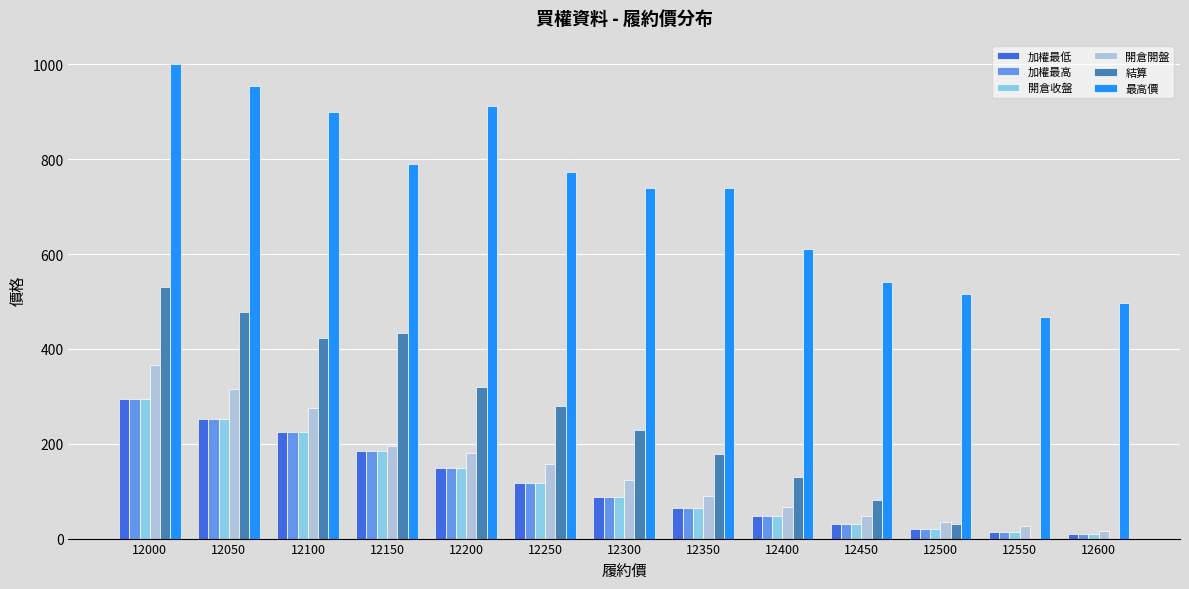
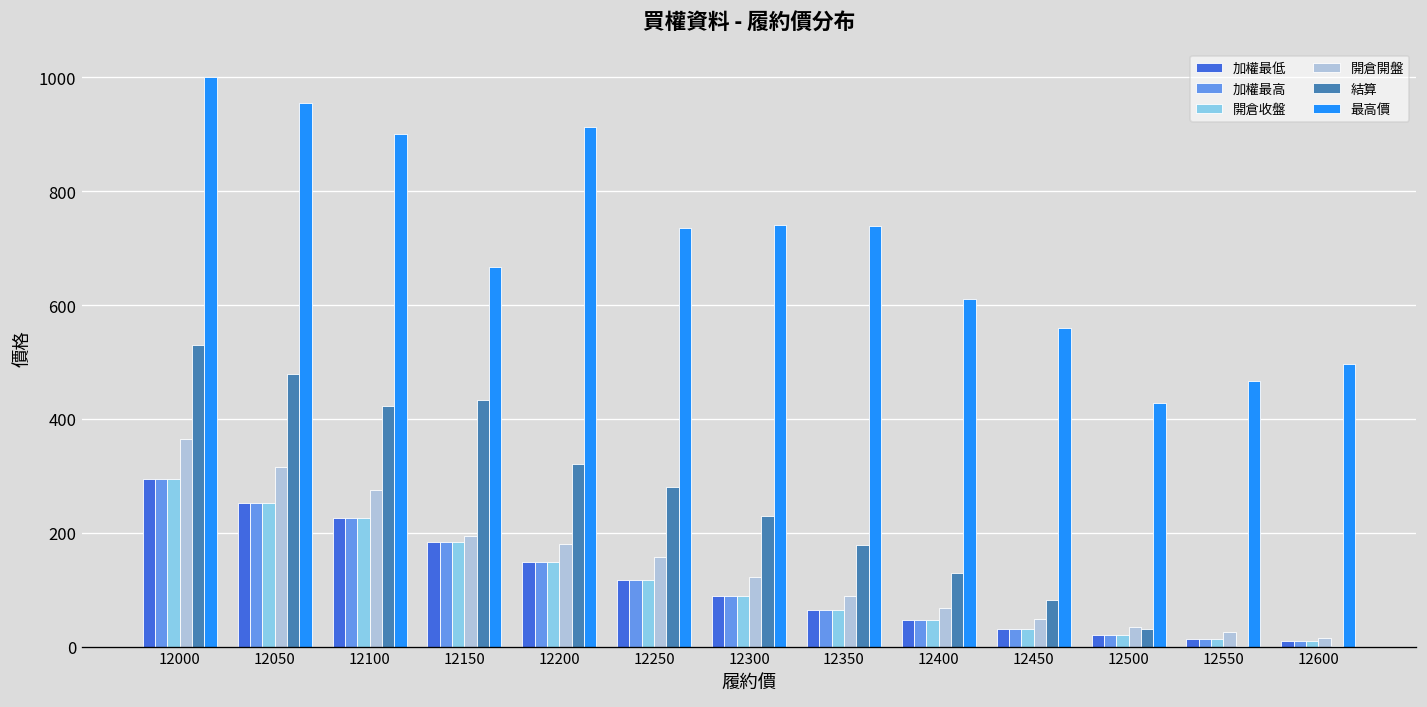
最高價, 12150: 790 -> 670
最高價, 12250: 770 -> 740
最高價, 12450: 540 -> 560
最高價, 12500: 520 -> 430
